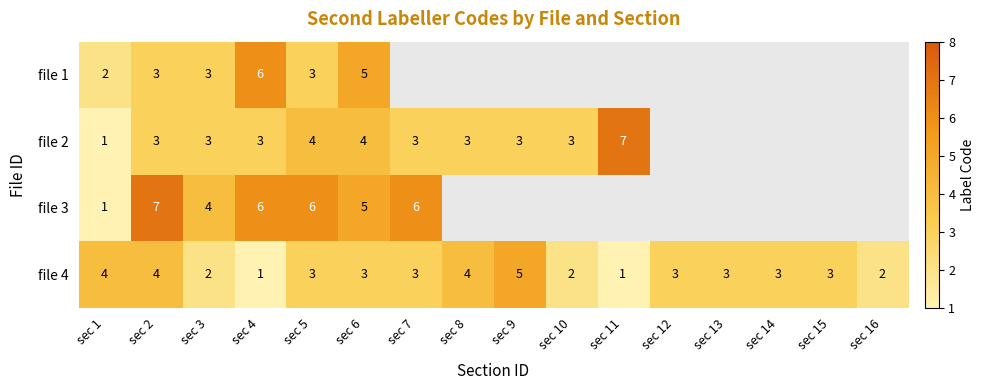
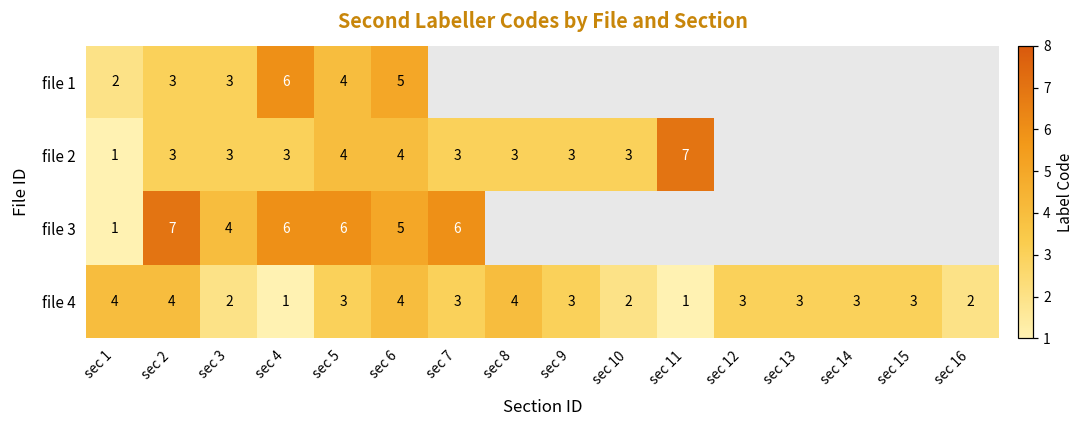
file 1, sec 5: 3 -> 4
file 4, sec 6: 3 -> 4
file 4, sec 9: 5 -> 3
